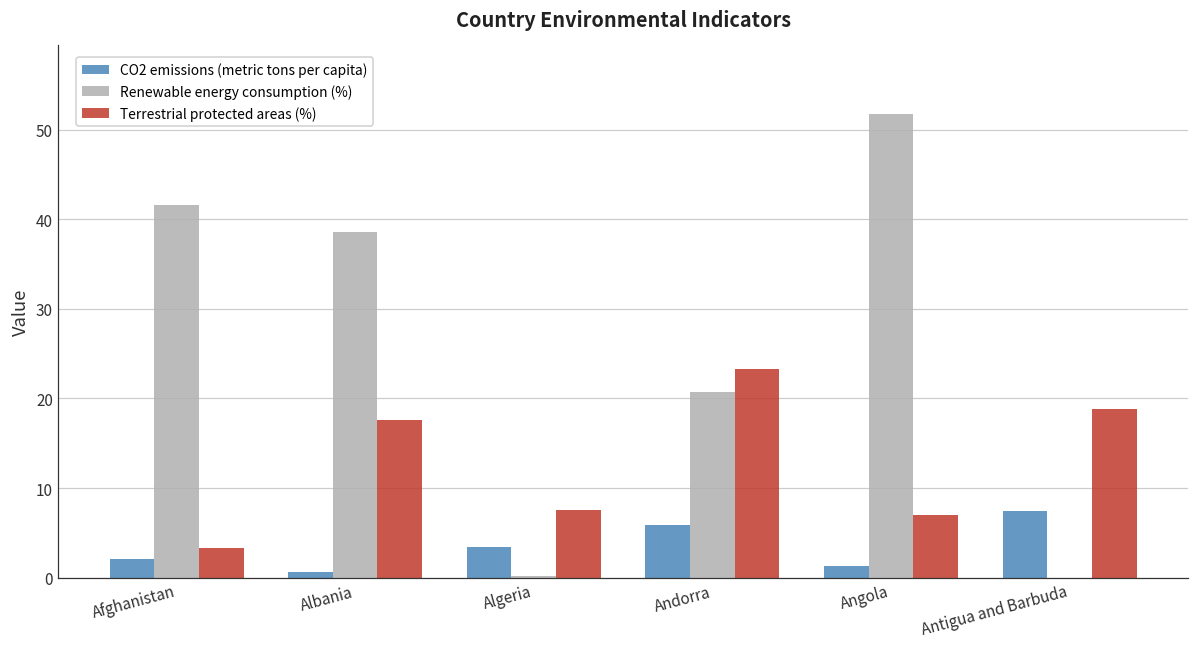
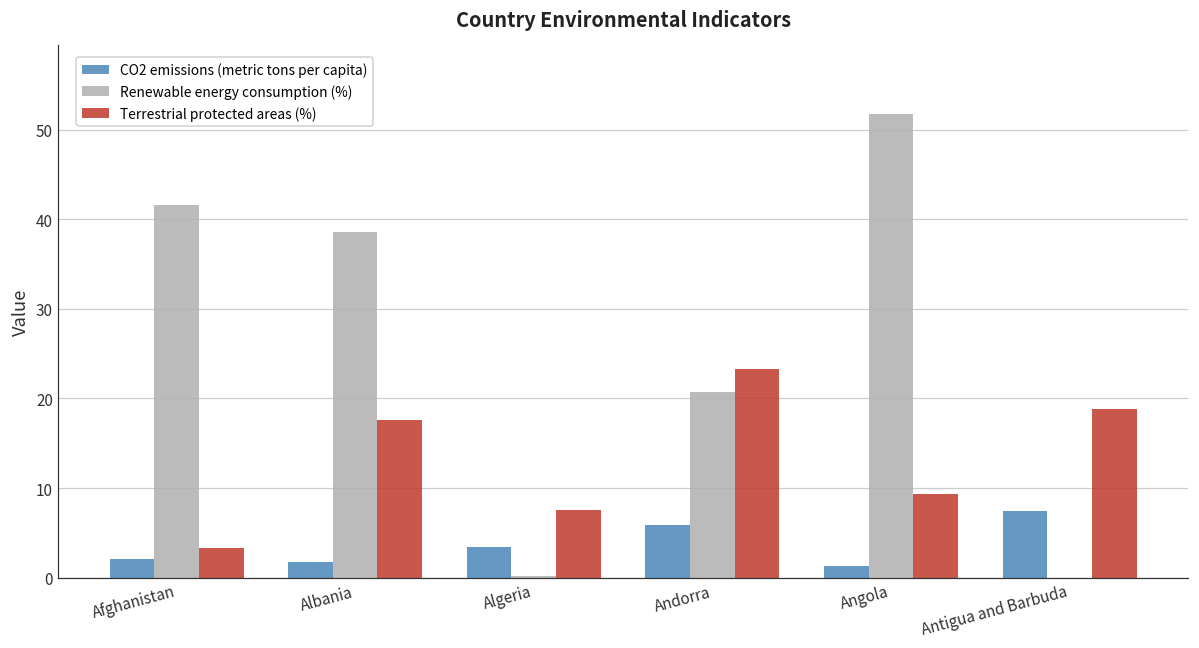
CO2 emissions (metric tons per capita), Albania: 1 -> 2
Terrestrial protected areas (%), Angola: 7 -> 9
